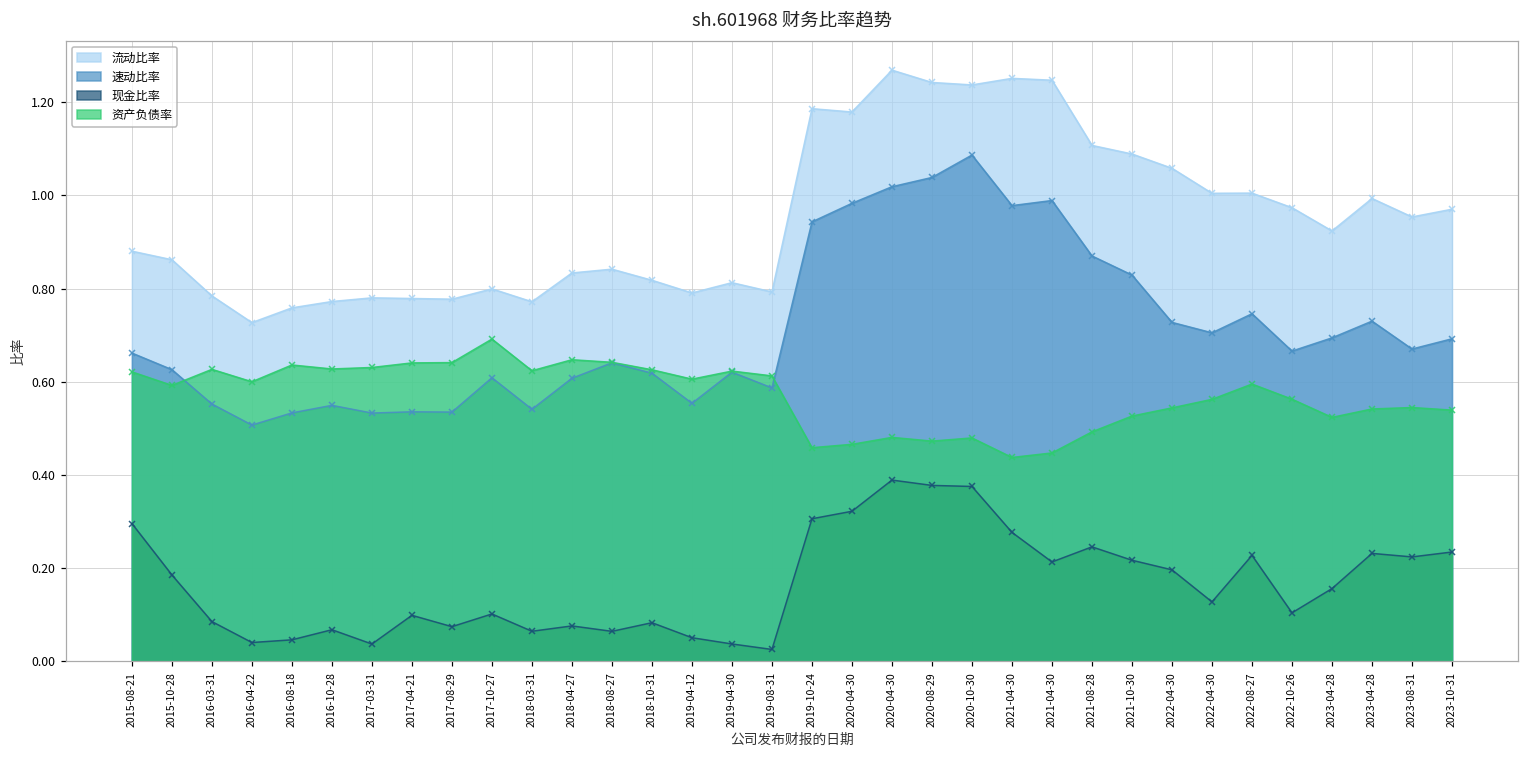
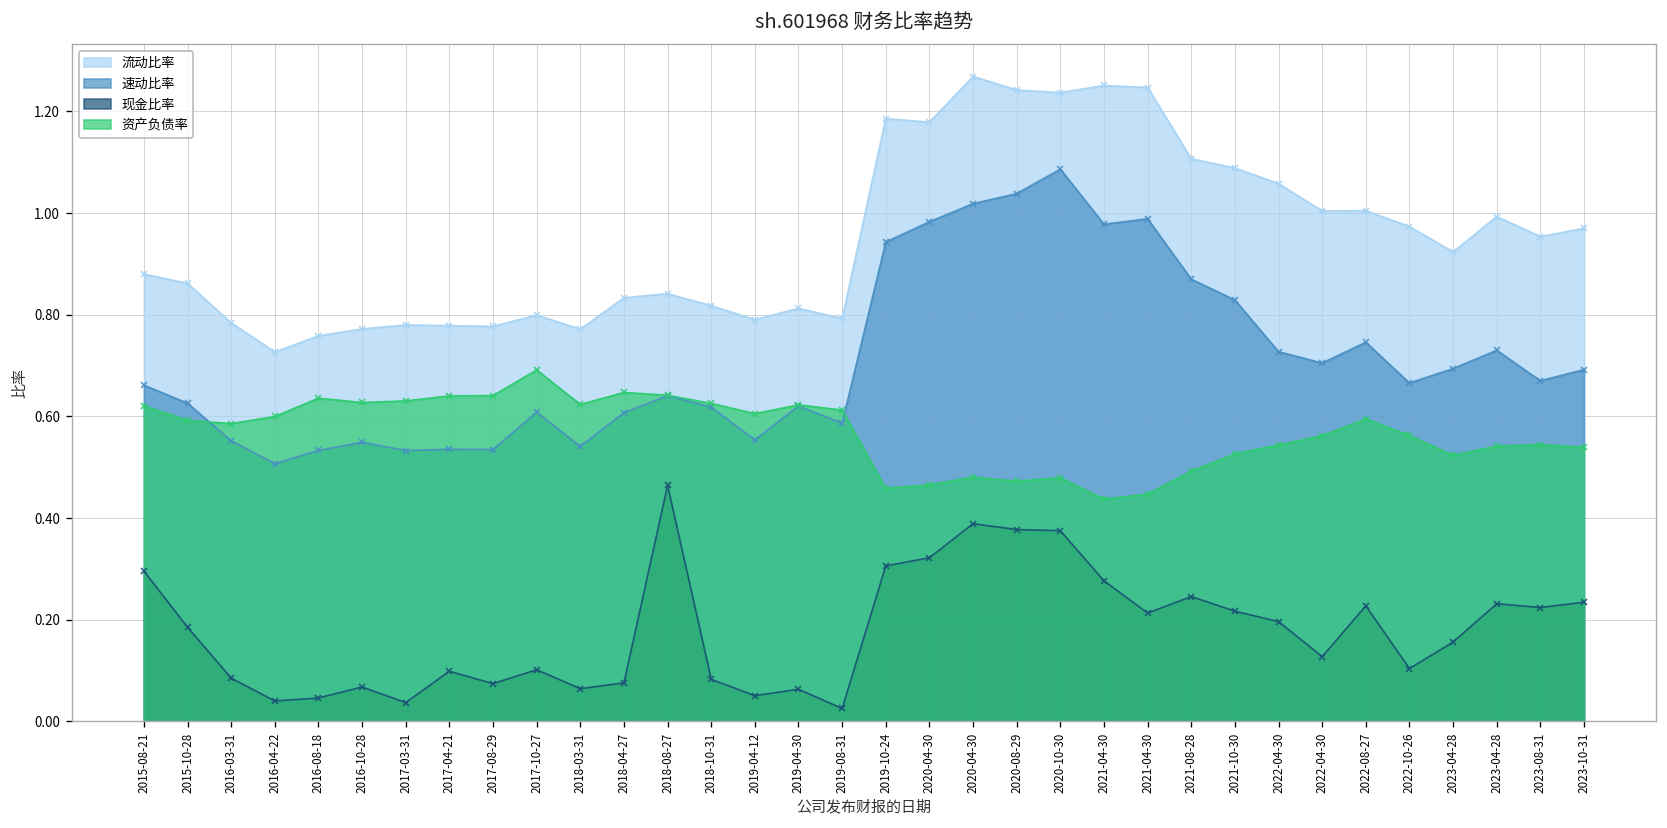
资产负债率, 2016-03-31: 0.63 -> 0.59
现金比率, 2018-08-27: 0.06 -> 0.46
现金比率, 2019-04-30: 0.04 -> 0.06
